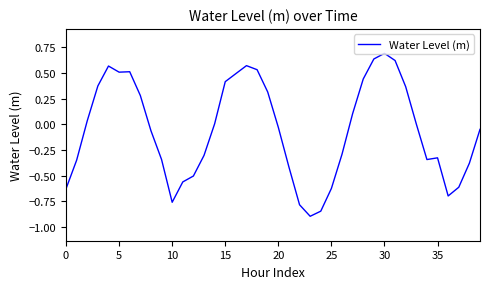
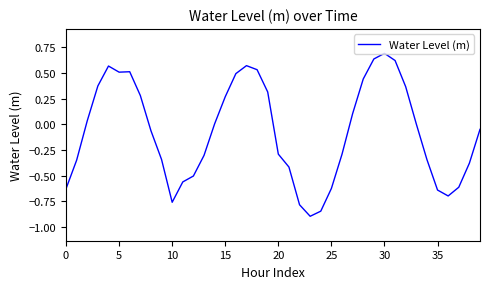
15: 0.42 -> 0.27
20: -0.03 -> -0.29
35: -0.33 -> -0.64
